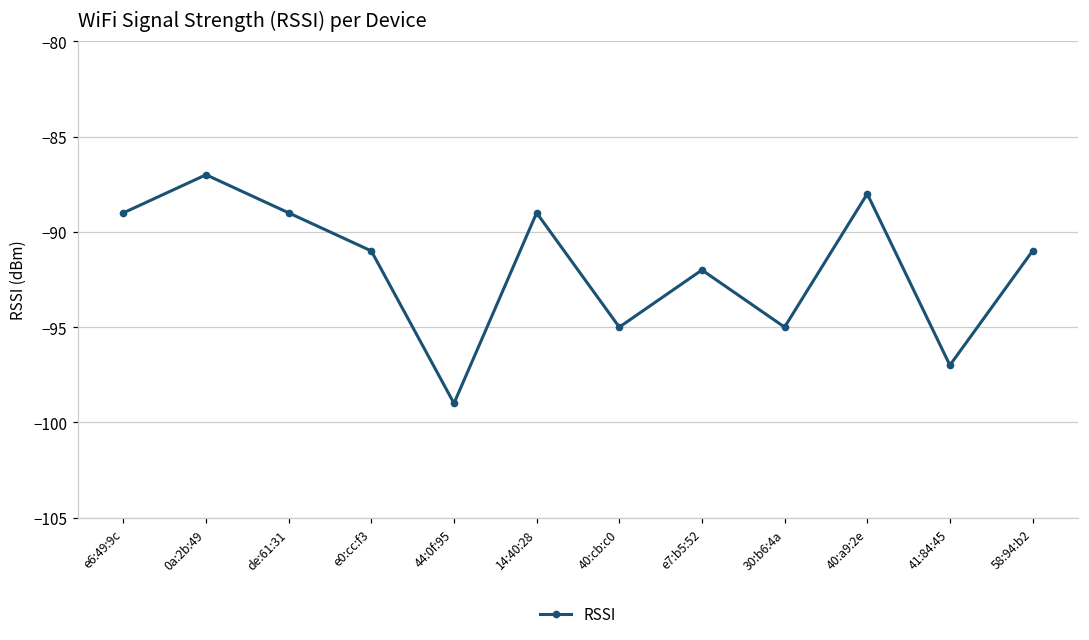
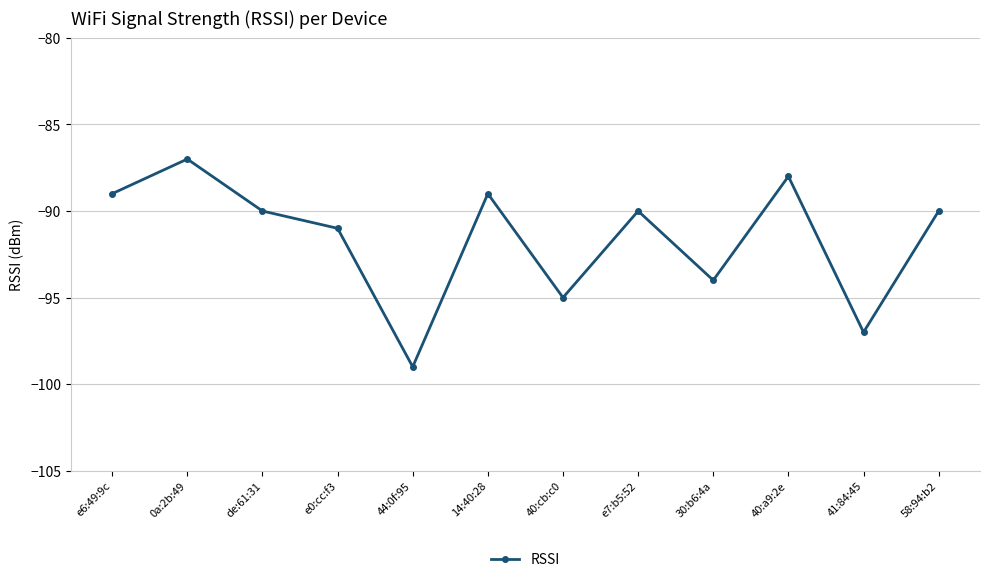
de:61:31: -89 -> -90
e7:b5:52: -92 -> -90
30:b6:4a: -95 -> -94
58:94:b2: -91 -> -90
